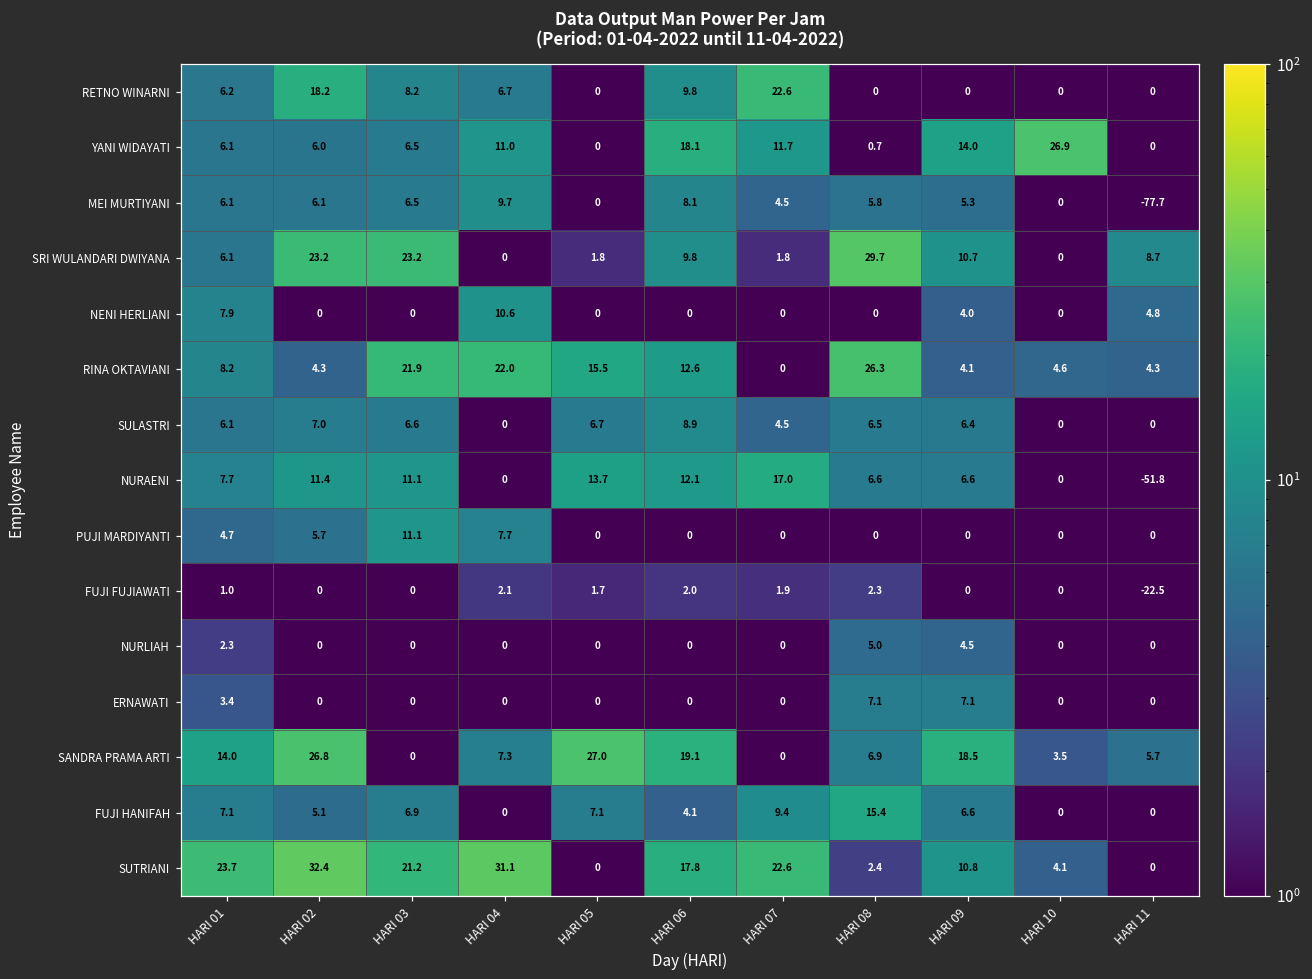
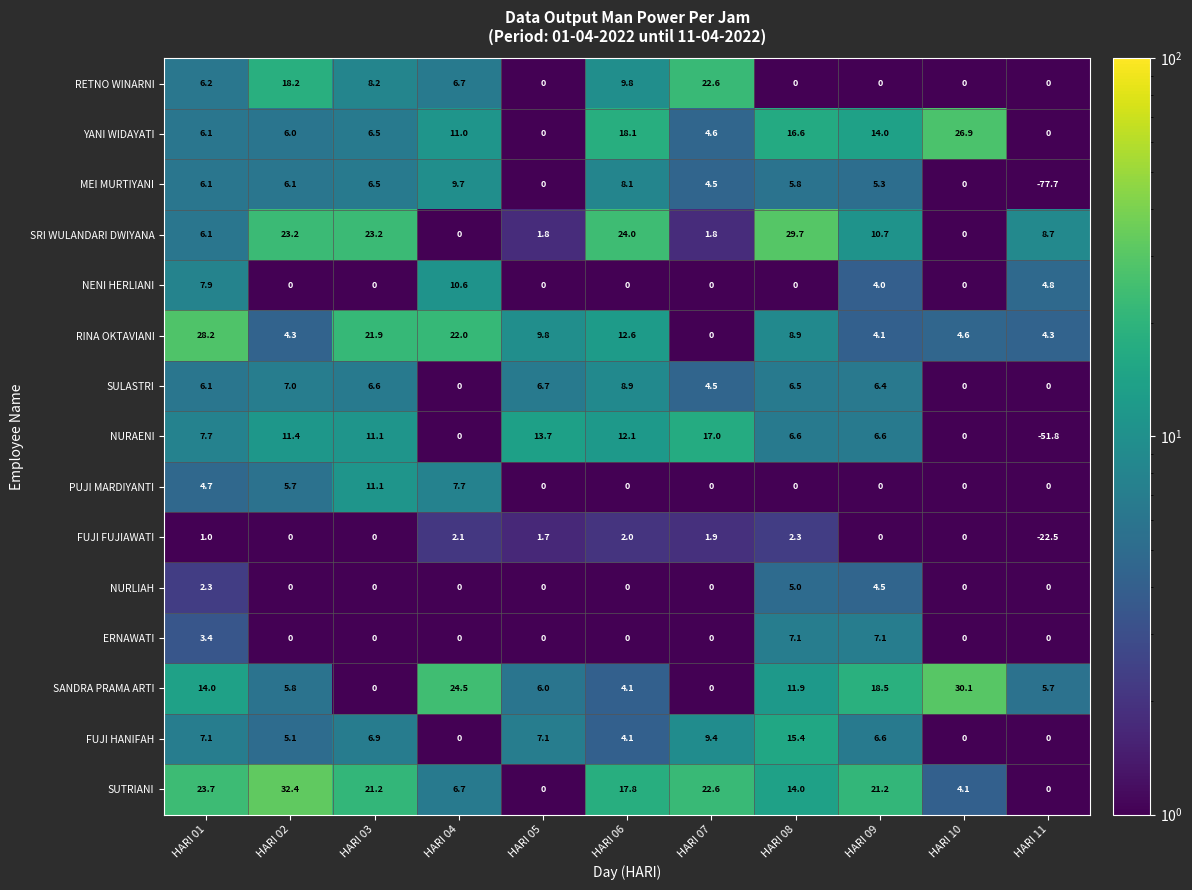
YANI WIDAYATI, HARI 07: 11.7 -> 4.6
YANI WIDAYATI, HARI 08: 0.7 -> 16.6
SRI WULANDARI DWIYANA, HARI 06: 9.8 -> 24.0
RINA OKTAVIANI, HARI 01: 8.2 -> 28.2
RINA OKTAVIANI, HARI 05: 15.5 -> 9.8
RINA OKTAVIANI, HARI 08: 26.3 -> 8.9
SANDRA PRAMA ARTI, HARI 02: 26.8 -> 5.8
SANDRA PRAMA ARTI, HARI 04: 7.3 -> 24.5
SANDRA PRAMA ARTI, HARI 05: 27.0 -> 6.0
SANDRA PRAMA ARTI, HARI 06: 19.1 -> 4.1
SANDRA PRAMA ARTI, HARI 08: 6.9 -> 11.9
SANDRA PRAMA ARTI, HARI 10: 3.5 -> 30.1
SUTRIANI, HARI 04: 31.1 -> 6.7
SUTRIANI, HARI 08: 2.4 -> 14.0
SUTRIANI, HARI 09: 10.8 -> 21.2
